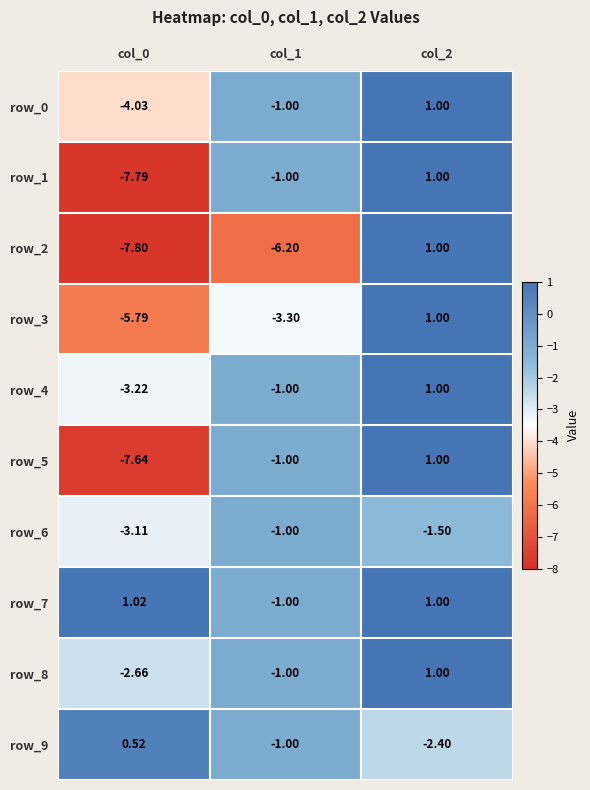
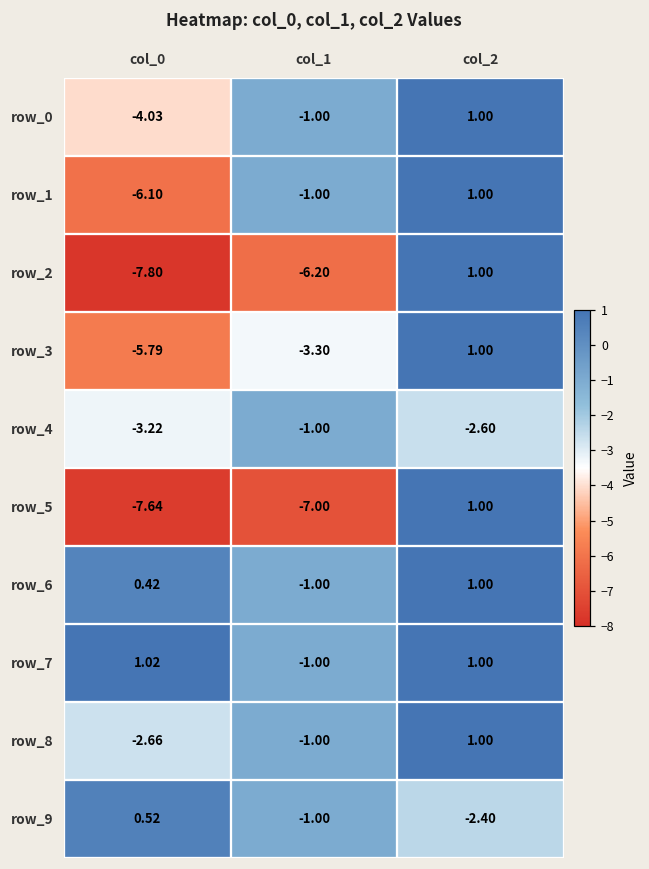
row_1, col_0: -7.79 -> -6.10
row_4, col_2: 1.00 -> -2.60
row_5, col_1: -1.00 -> -7.00
row_6, col_0: -3.11 -> 0.42
row_6, col_2: -1.50 -> 1.00
